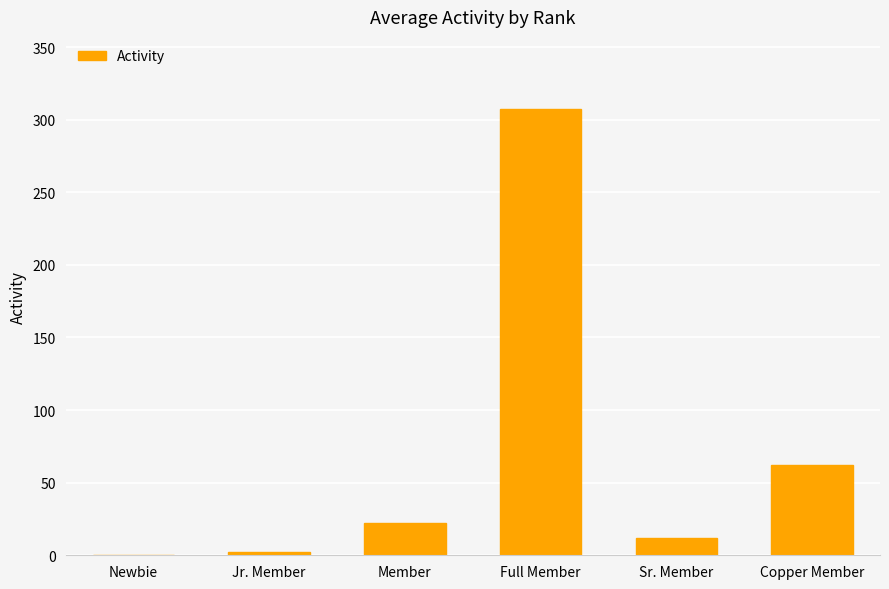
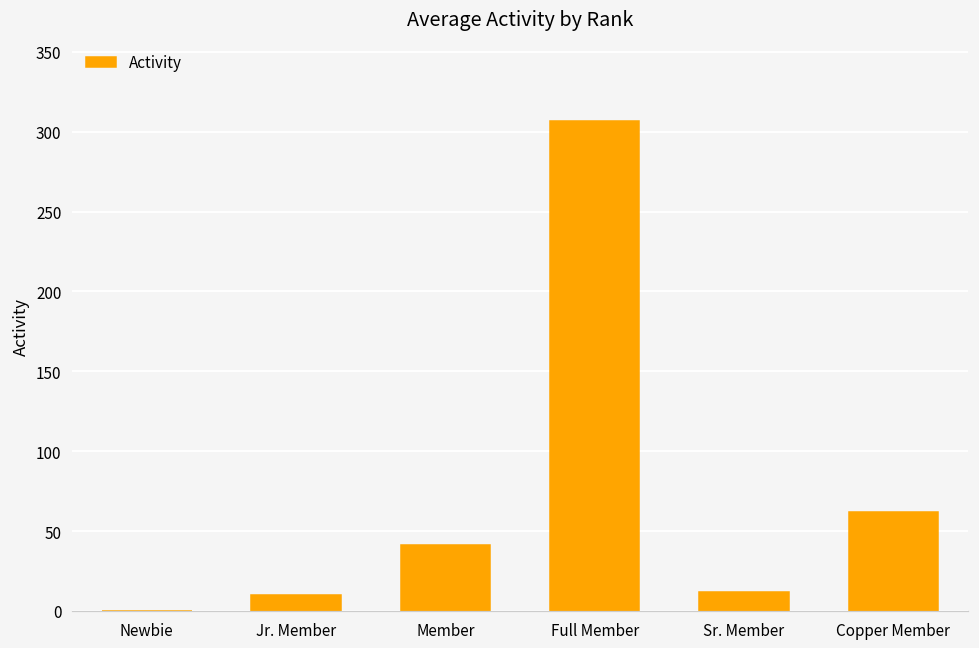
Jr. Member: 2 -> 10
Member: 22 -> 41
